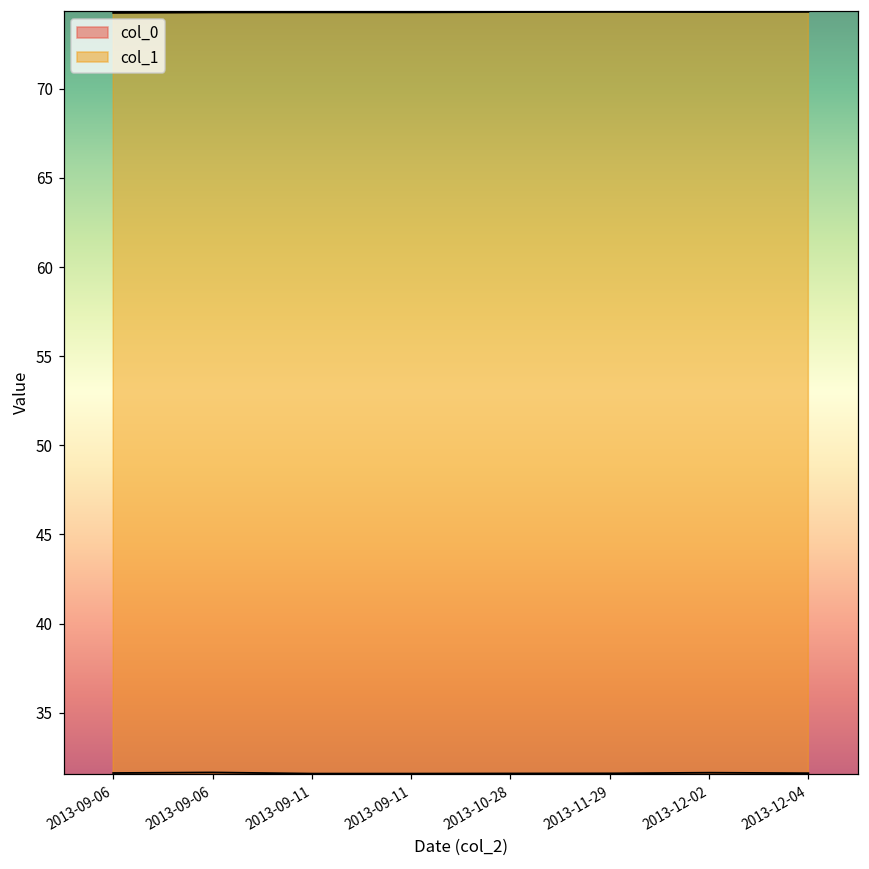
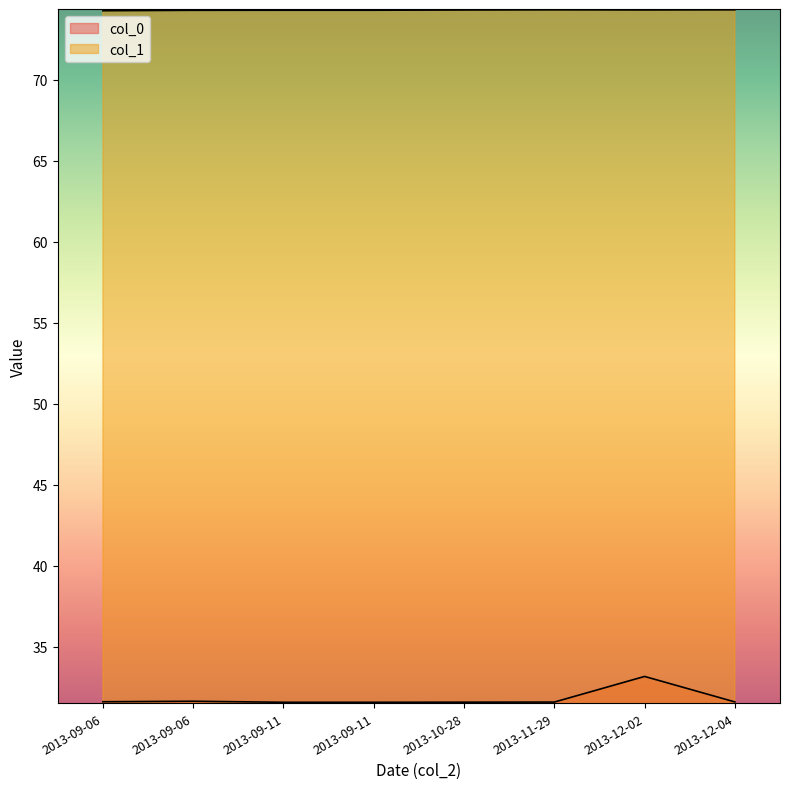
col_0, 2013-12-02: 31.6 -> 33.2
